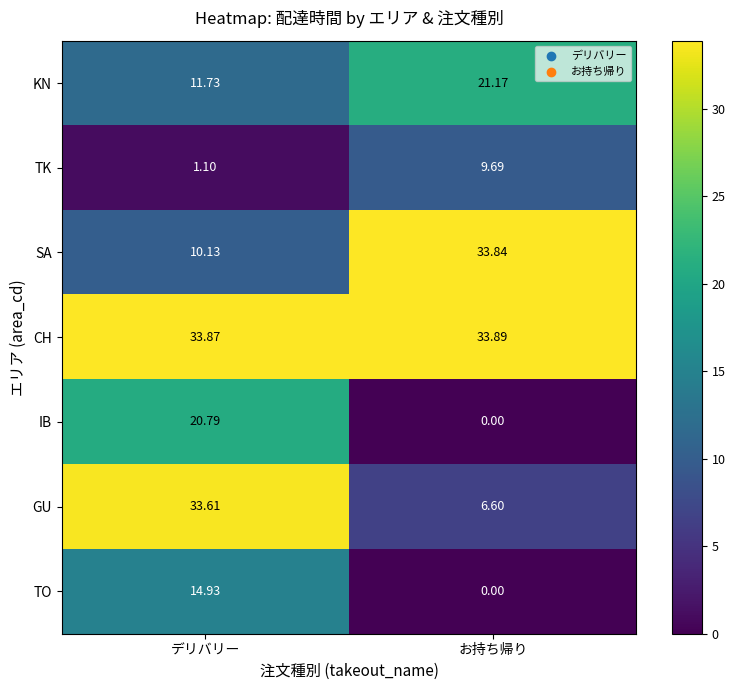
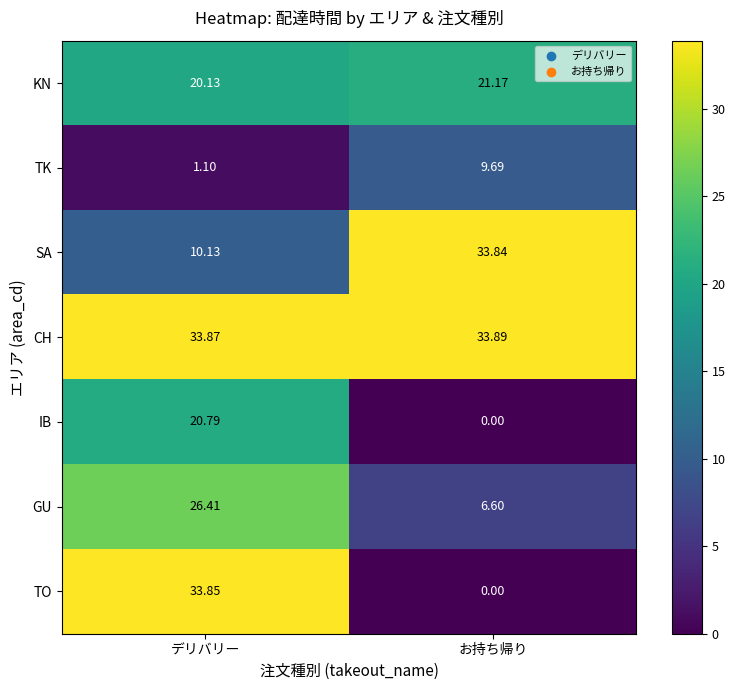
KN, デリバリー: 11.73 -> 20.13
GU, デリバリー: 33.61 -> 26.41
TO, デリバリー: 14.93 -> 33.85
